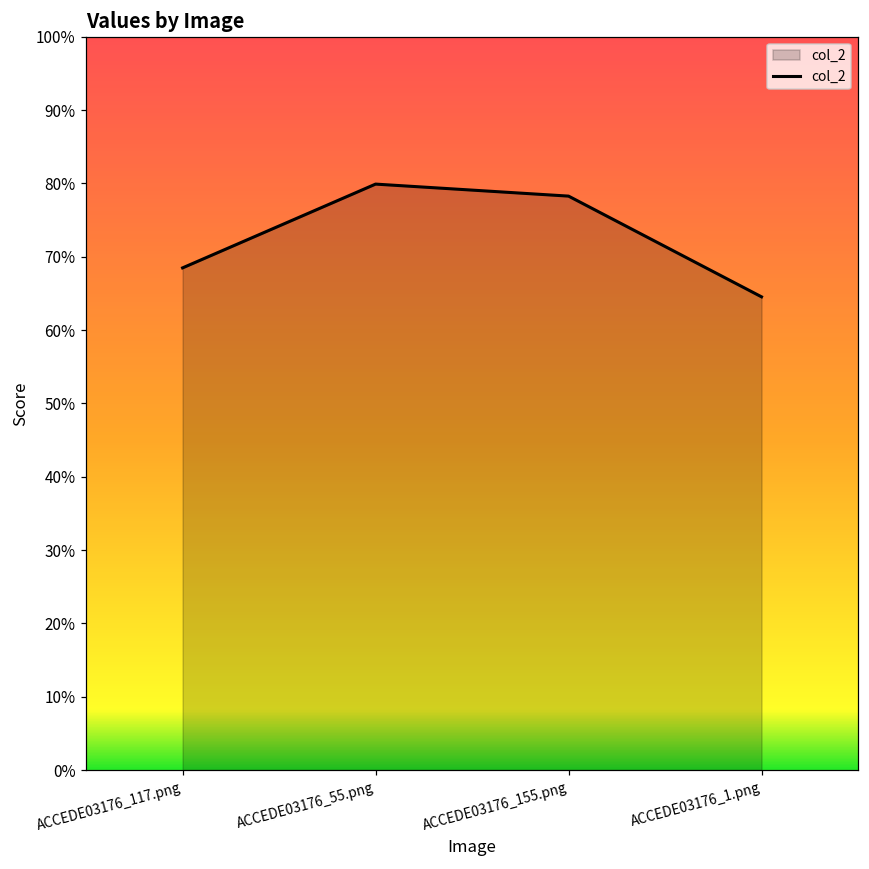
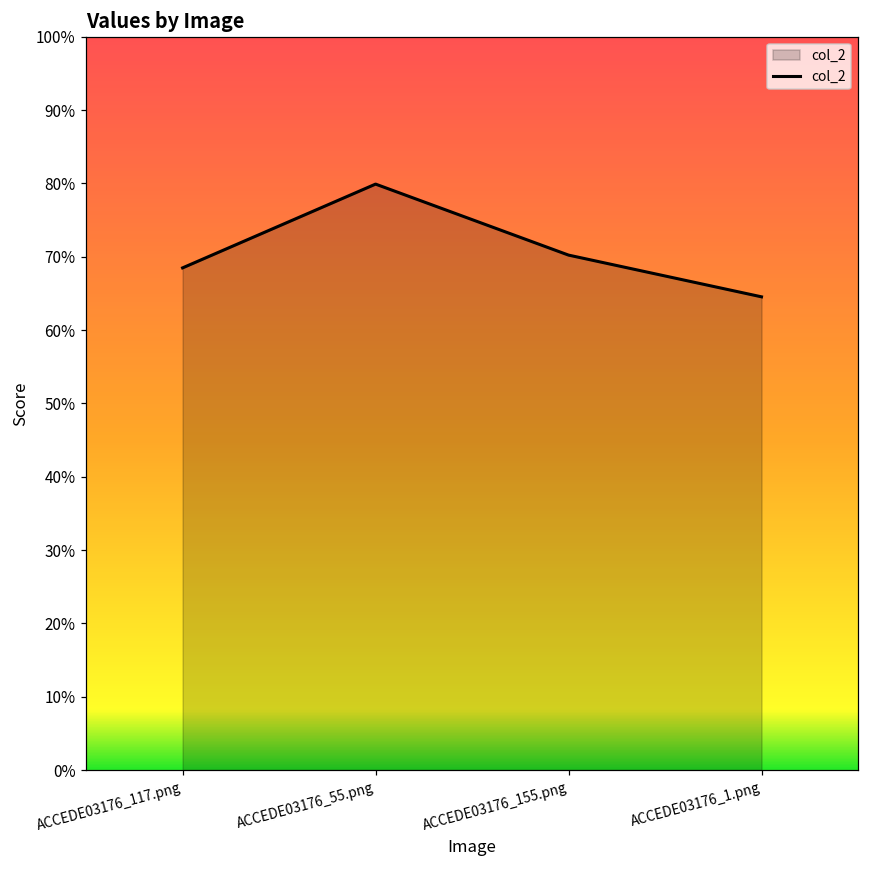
ACCEDE03176_155.png: 78% -> 70%
